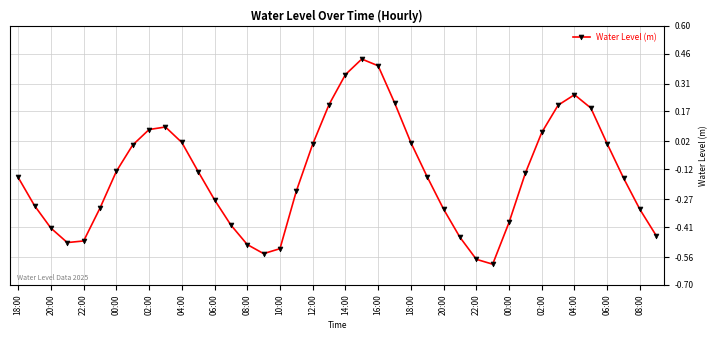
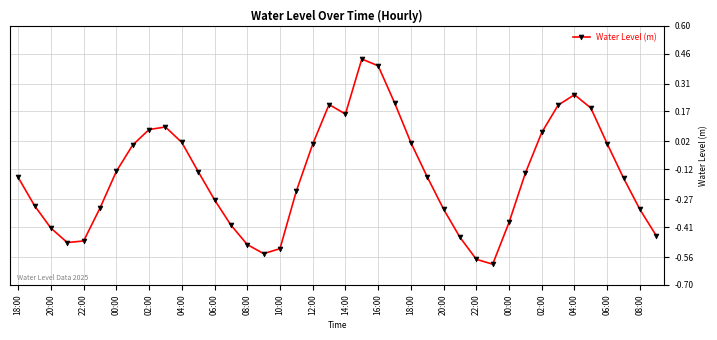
14:00: 0.35 -> 0.16
